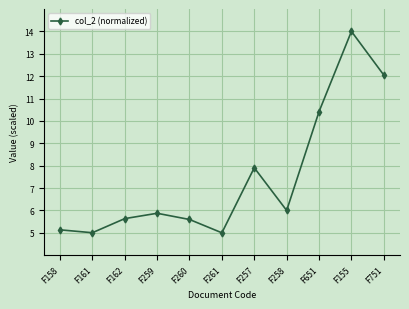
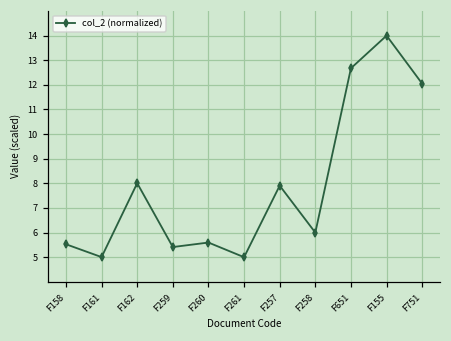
F158: 5.1 -> 5.5
F162: 5.6 -> 8.0
F259: 5.9 -> 5.4
F651: 10.4 -> 12.7
